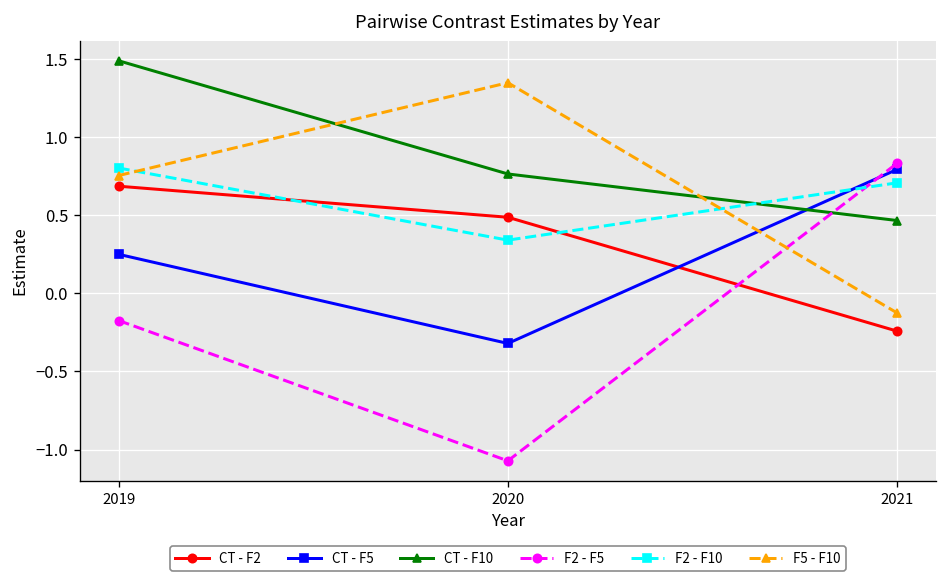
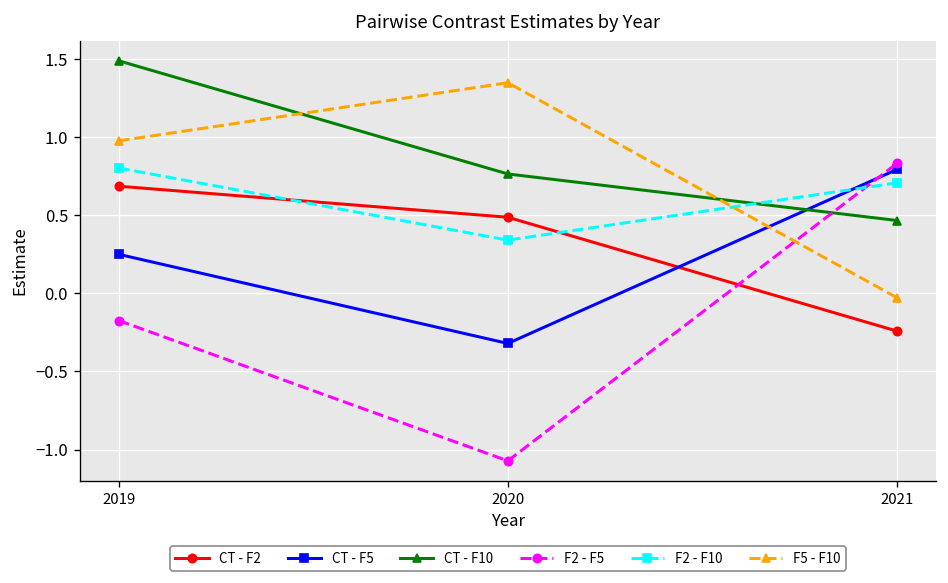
F5 - F10, 2019: 0.76 -> 0.98
F5 - F10, 2021: -0.12 -> -0.03
